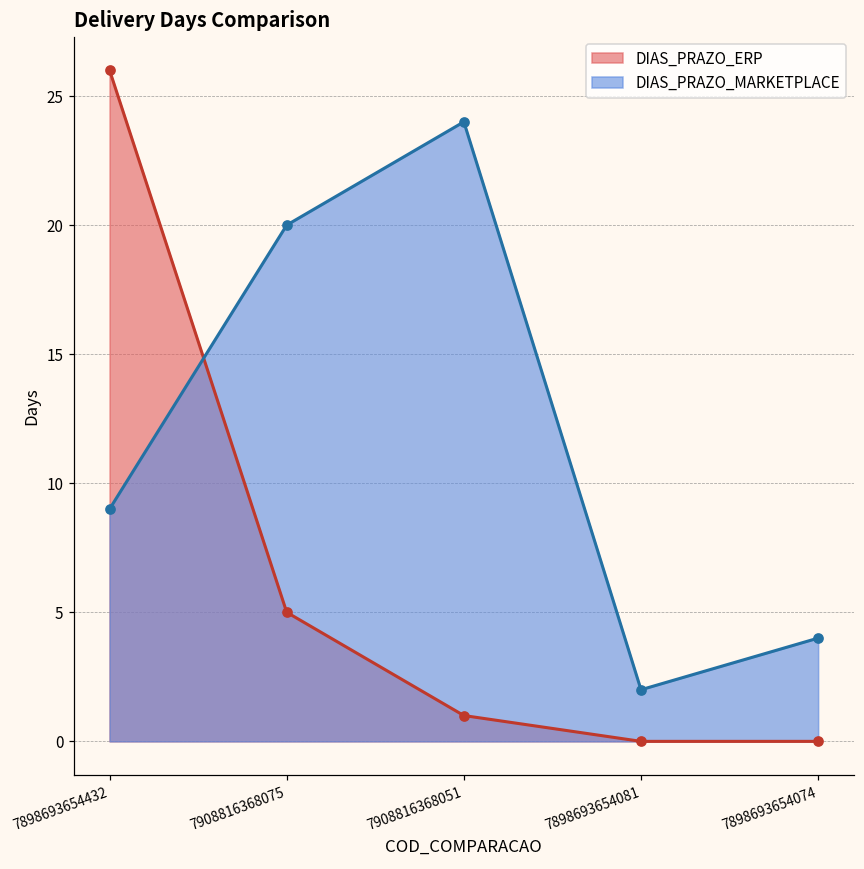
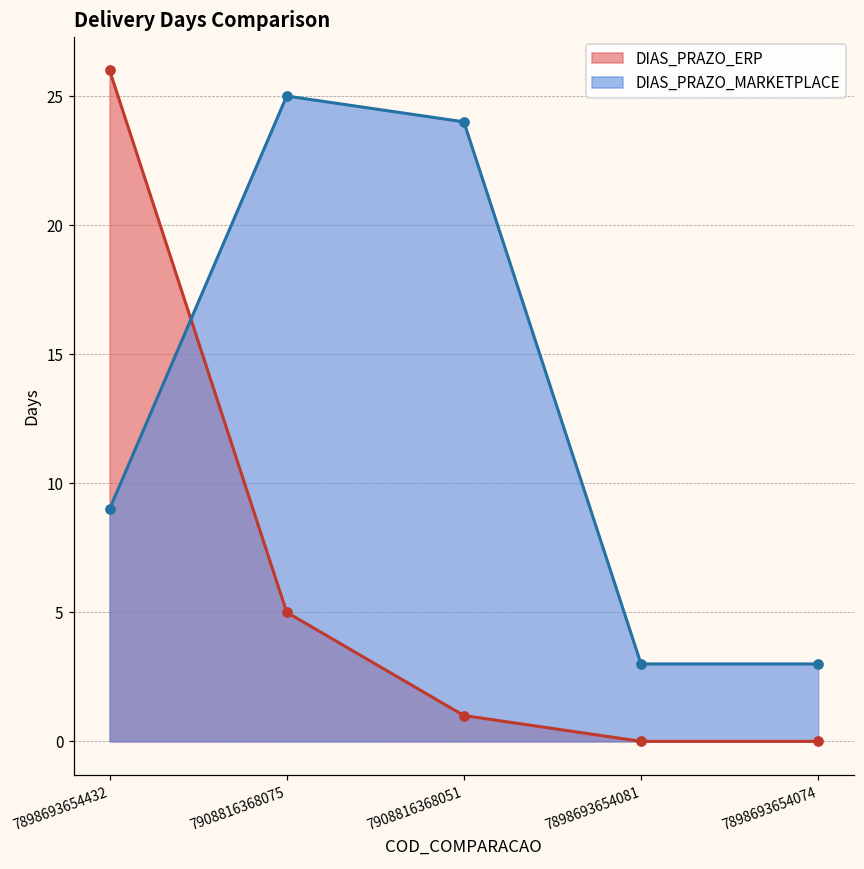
DIAS_PRAZO_MARKETPLACE, 7908816368075: 20 -> 25
DIAS_PRAZO_MARKETPLACE, 7898693654081: 2 -> 3
DIAS_PRAZO_MARKETPLACE, 7898693654074: 4 -> 3
